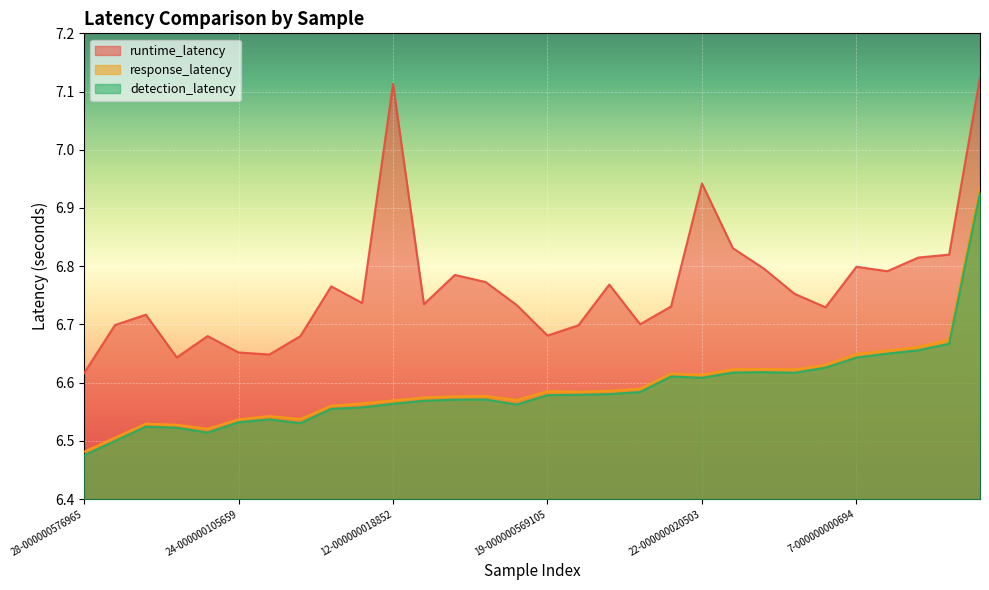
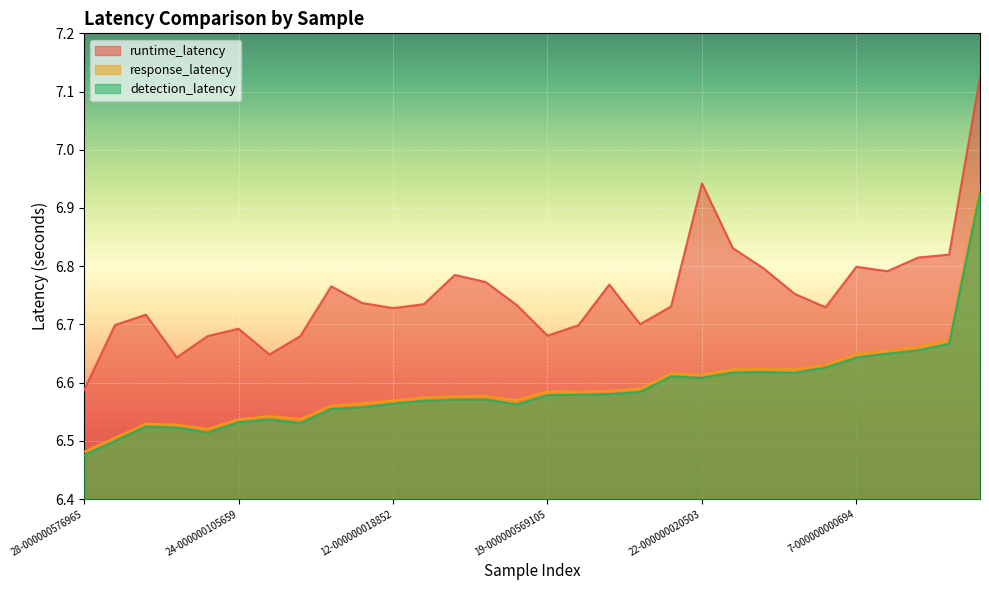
runtime_latency, 28-000000576965: 6.62 -> 6.59
runtime_latency, 24-000000105659: 6.65 -> 6.69
runtime_latency, 12-000000018852: 7.11 -> 6.73
